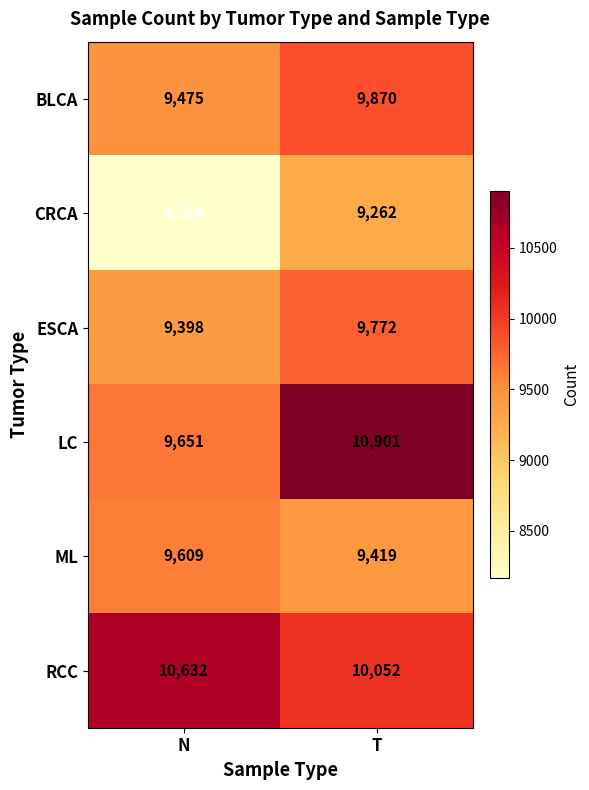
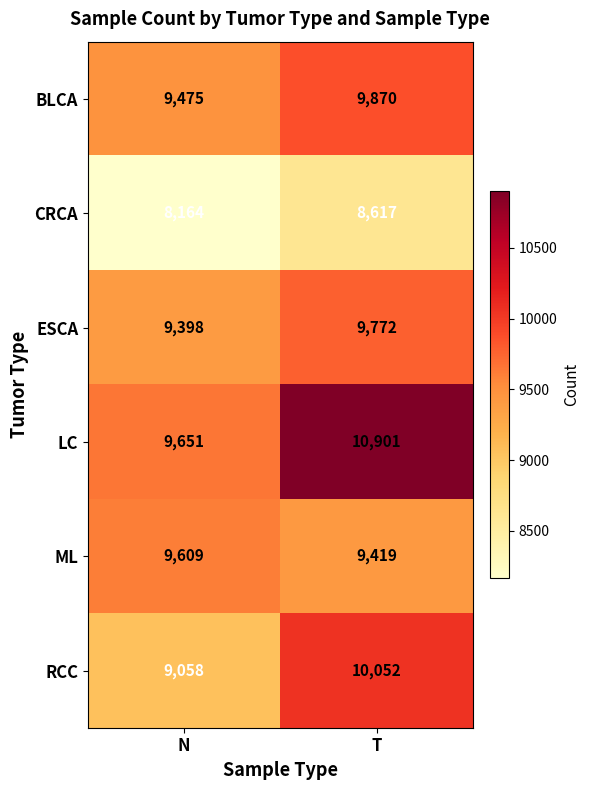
CRCA, T: 9,262 -> 8,617
RCC, N: 10,632 -> 9,058
